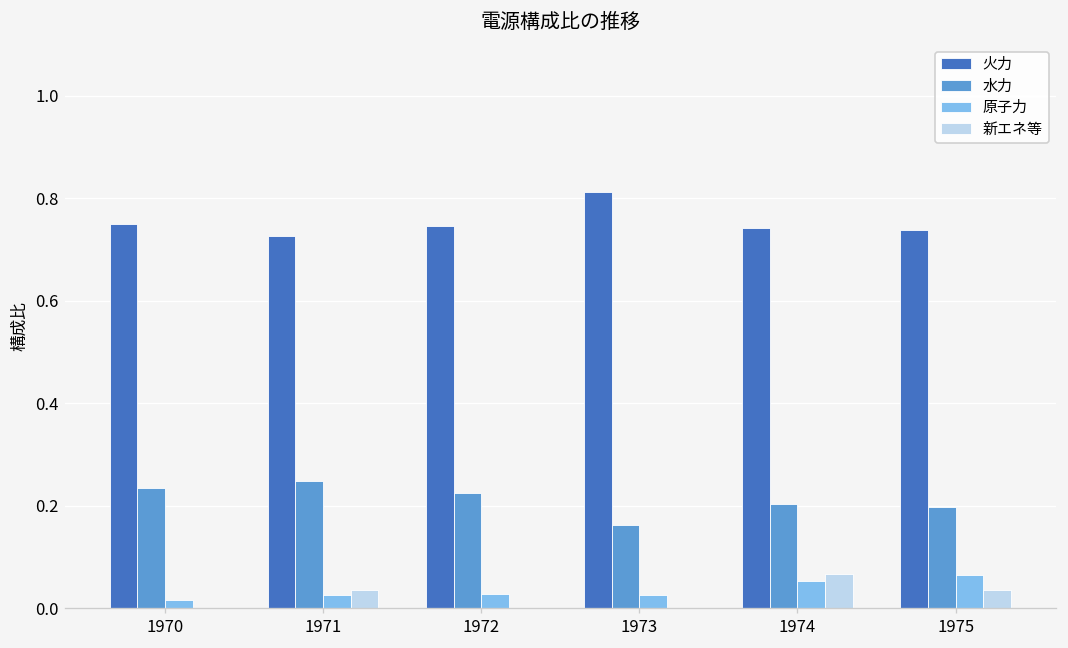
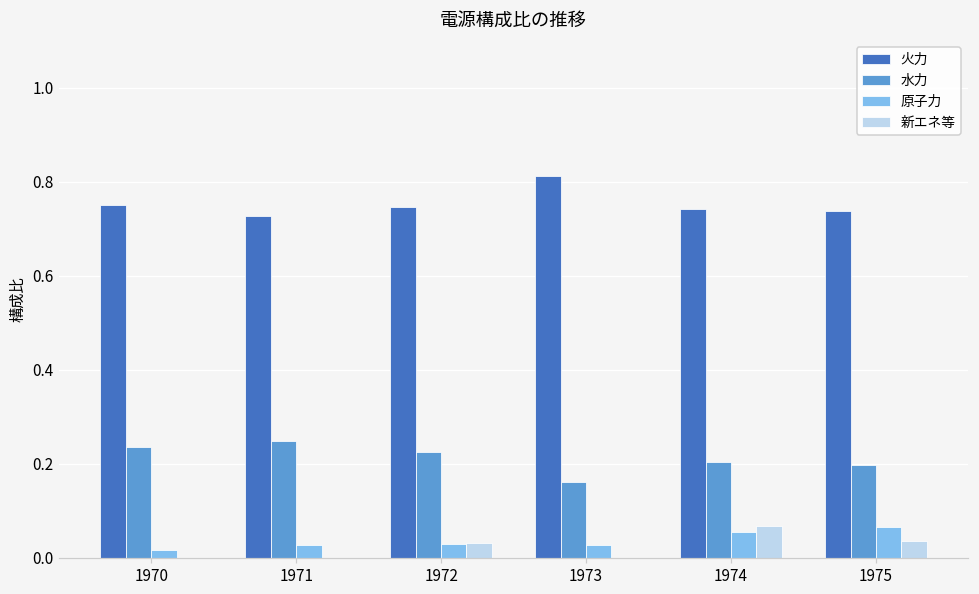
新エネ等, 1971: 0.04 -> 0.00
新エネ等, 1972: 0.00 -> 0.03
